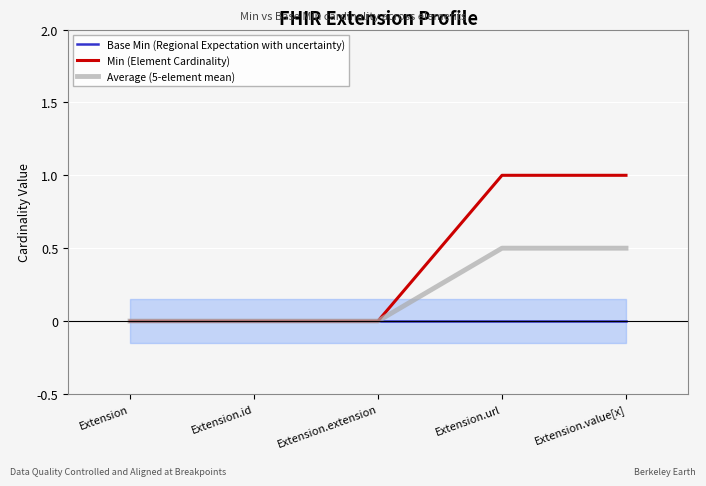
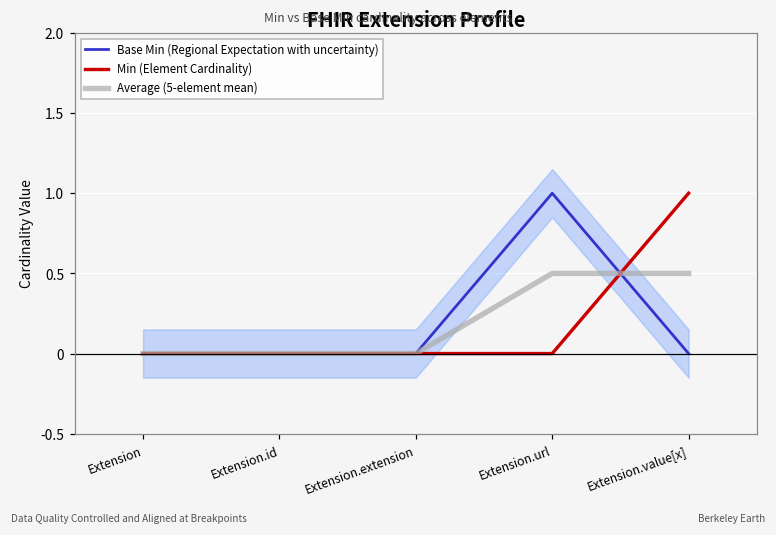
Base Min (Regional Expectation with uncertainty), Extension.url: 0 -> 1
Min (Element Cardinality), Extension.url: 1 -> 0
